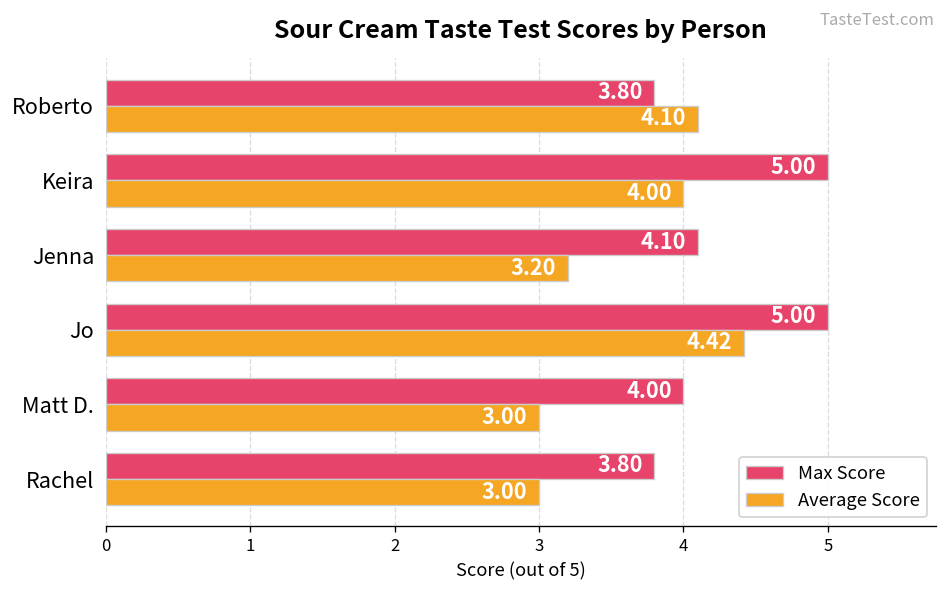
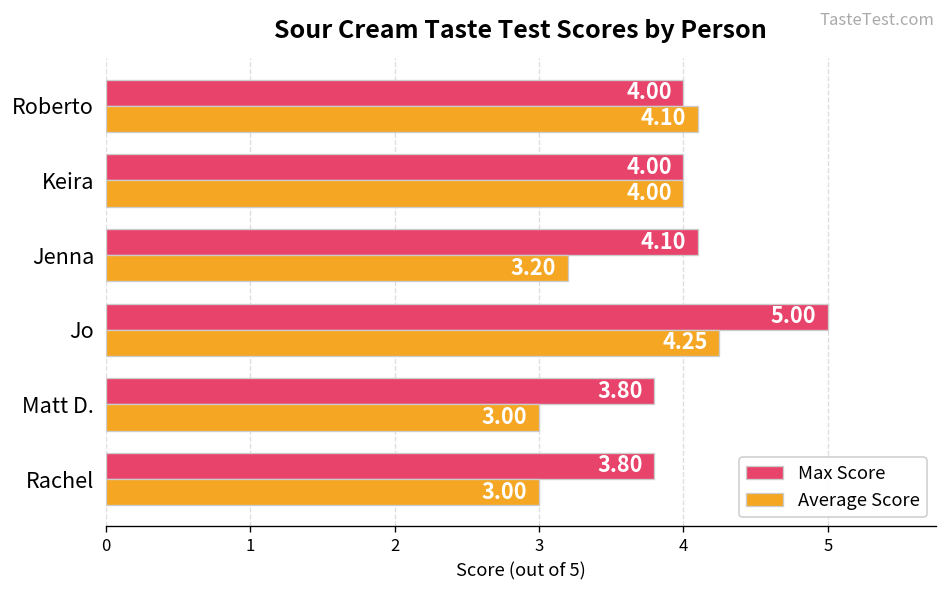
Max Score, Roberto: 3.80 -> 4.00
Max Score, Keira: 5.00 -> 4.00
Average Score, Jo: 4.42 -> 4.25
Max Score, Matt D.: 4.00 -> 3.80
